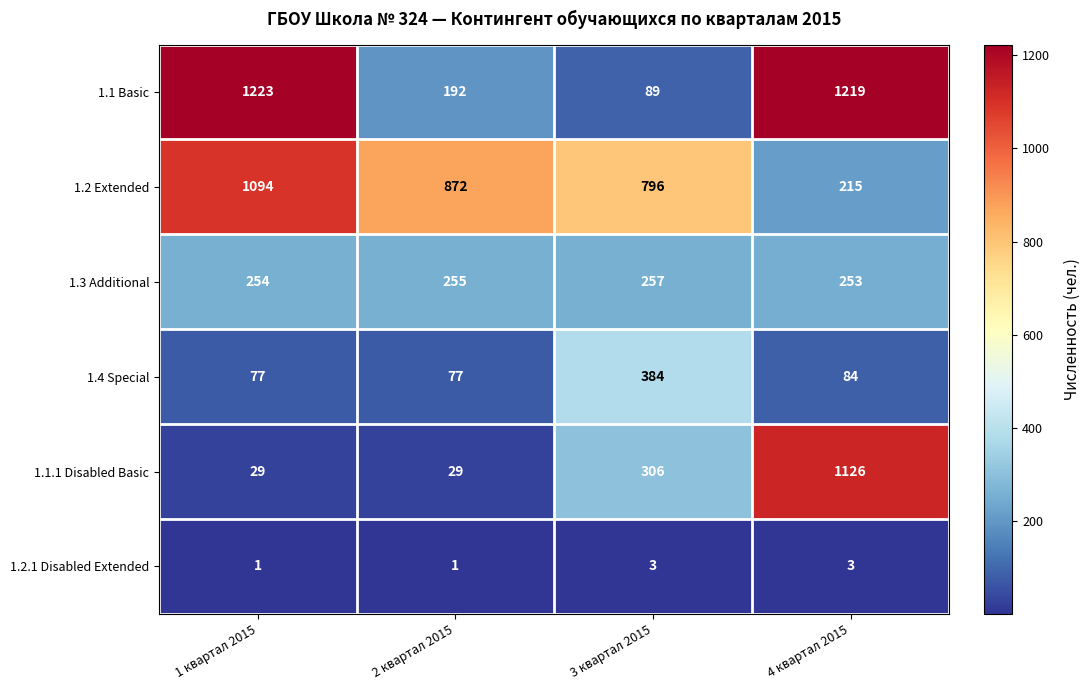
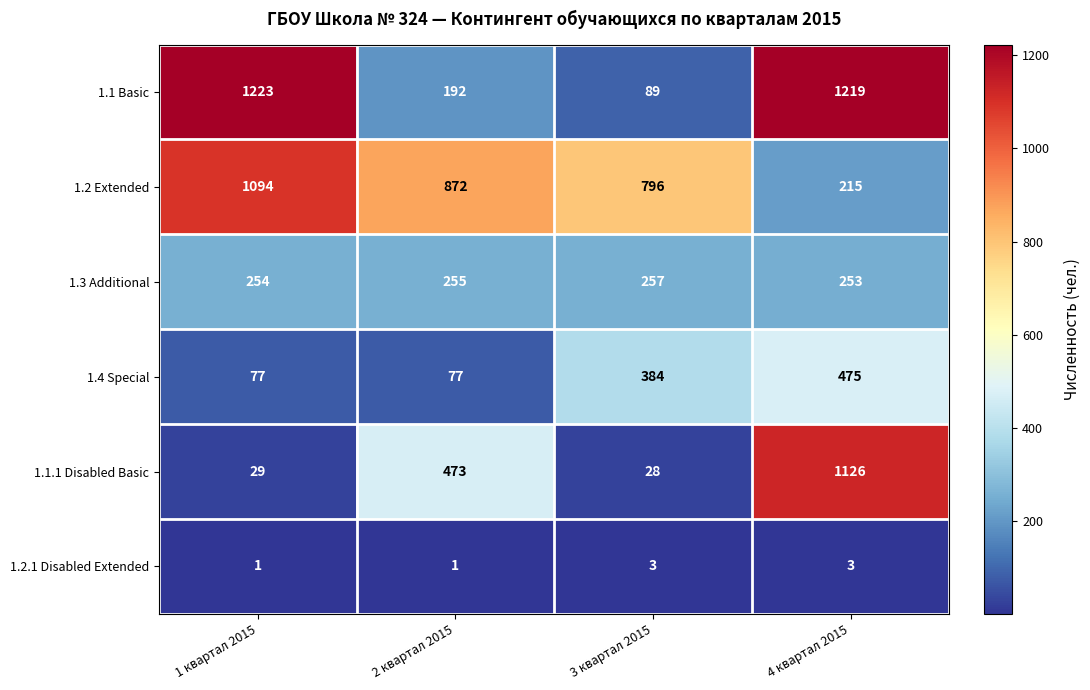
1.4 Special, 4 квартал 2015: 84 -> 475
1.1.1 Disabled Basic, 2 квартал 2015: 29 -> 473
1.1.1 Disabled Basic, 3 квартал 2015: 306 -> 28
